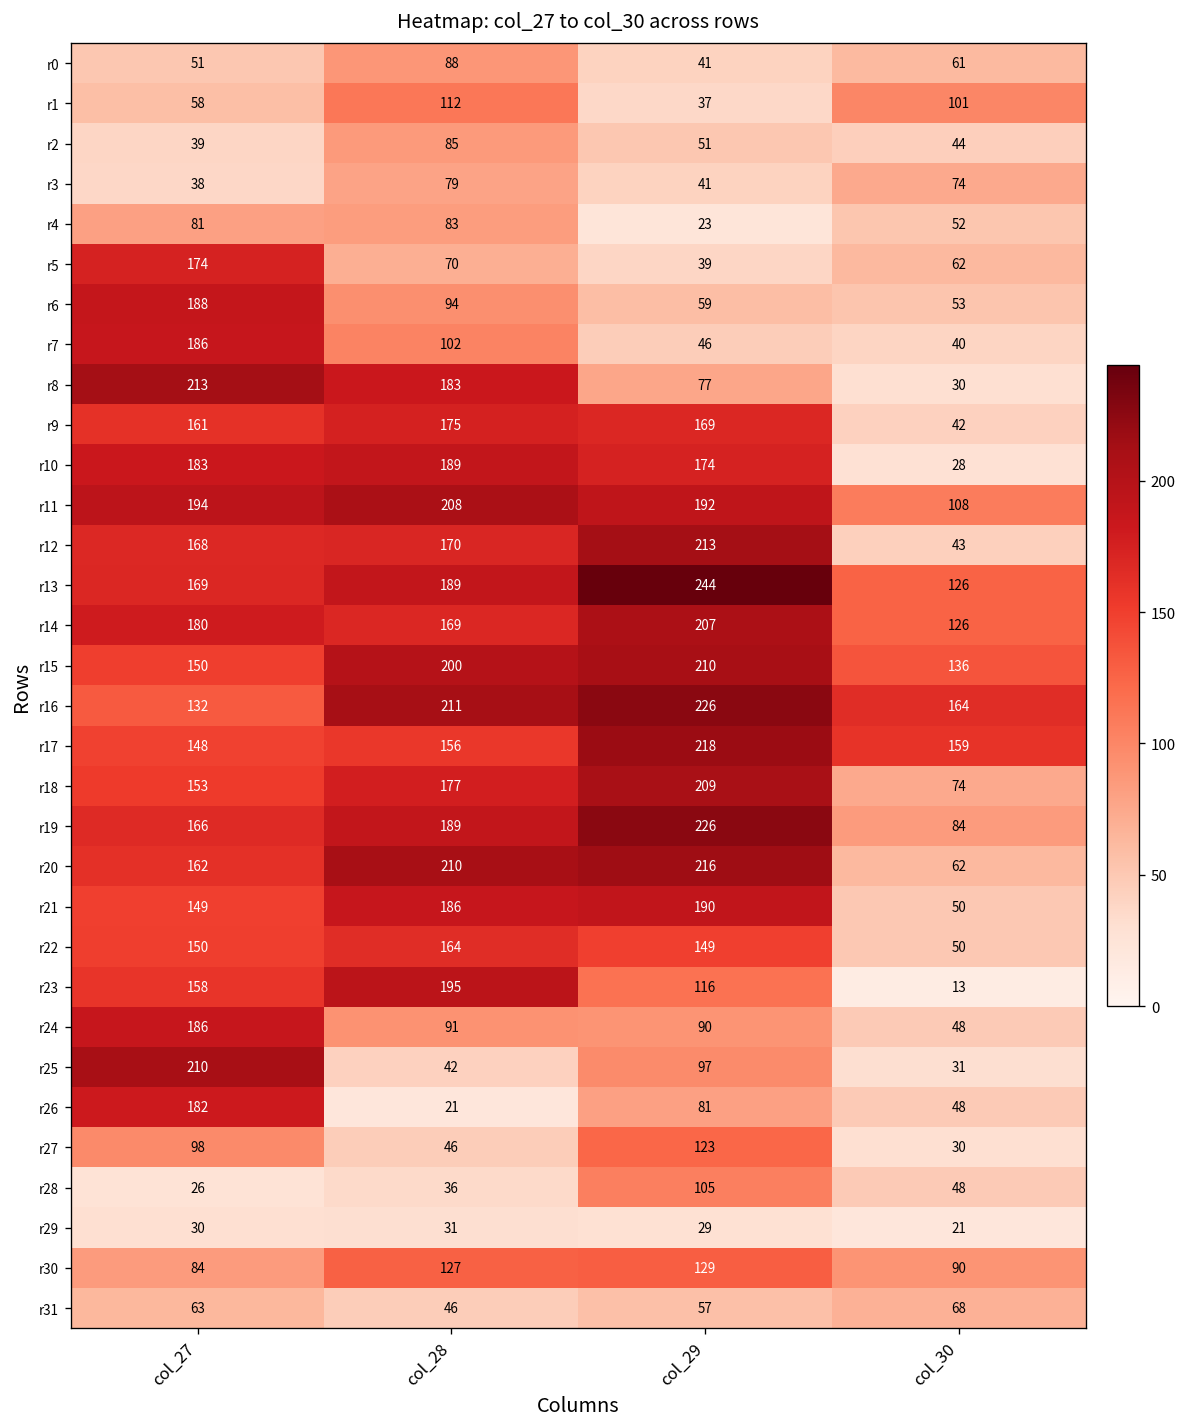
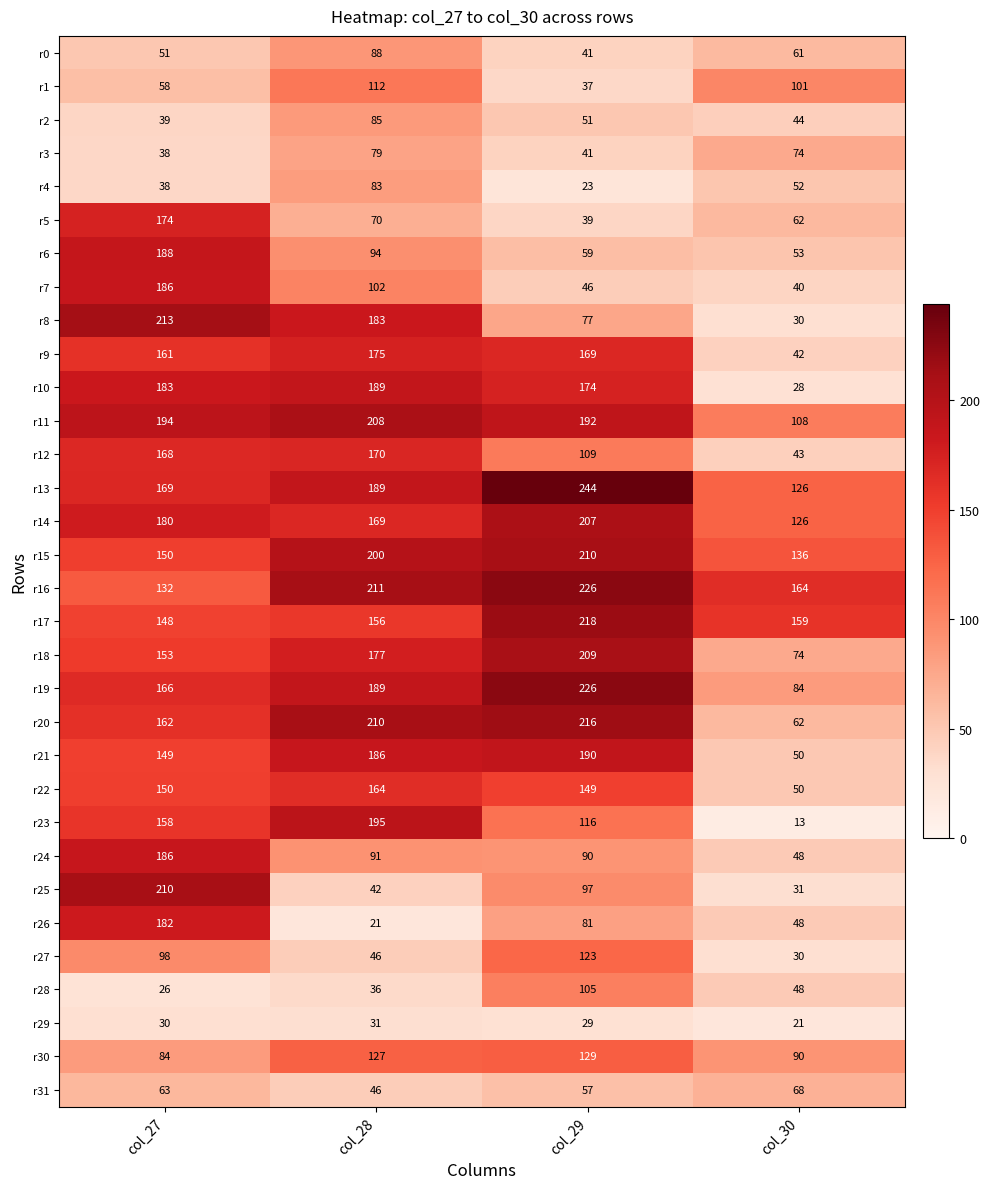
r4, col_27: 81 -> 38
r12, col_29: 213 -> 109
